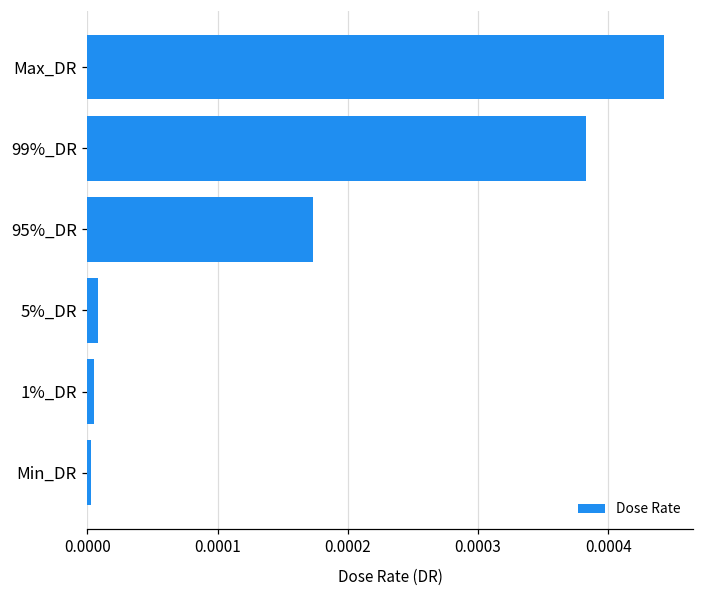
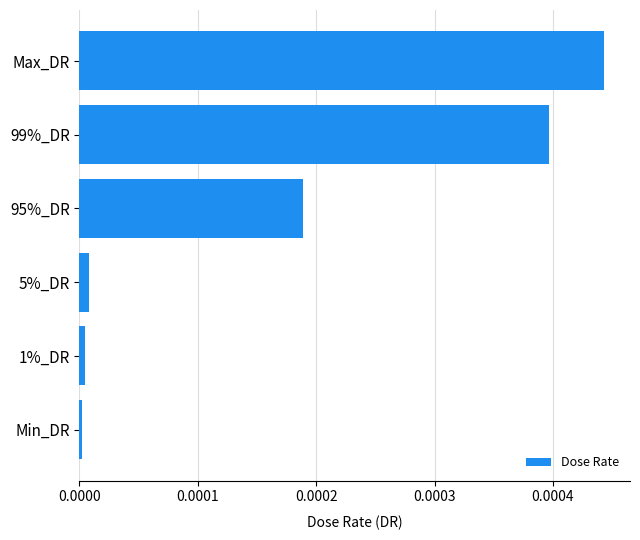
99%_DR: 0.000383 -> 0.000397
95%_DR: 0.000173 -> 0.000189
